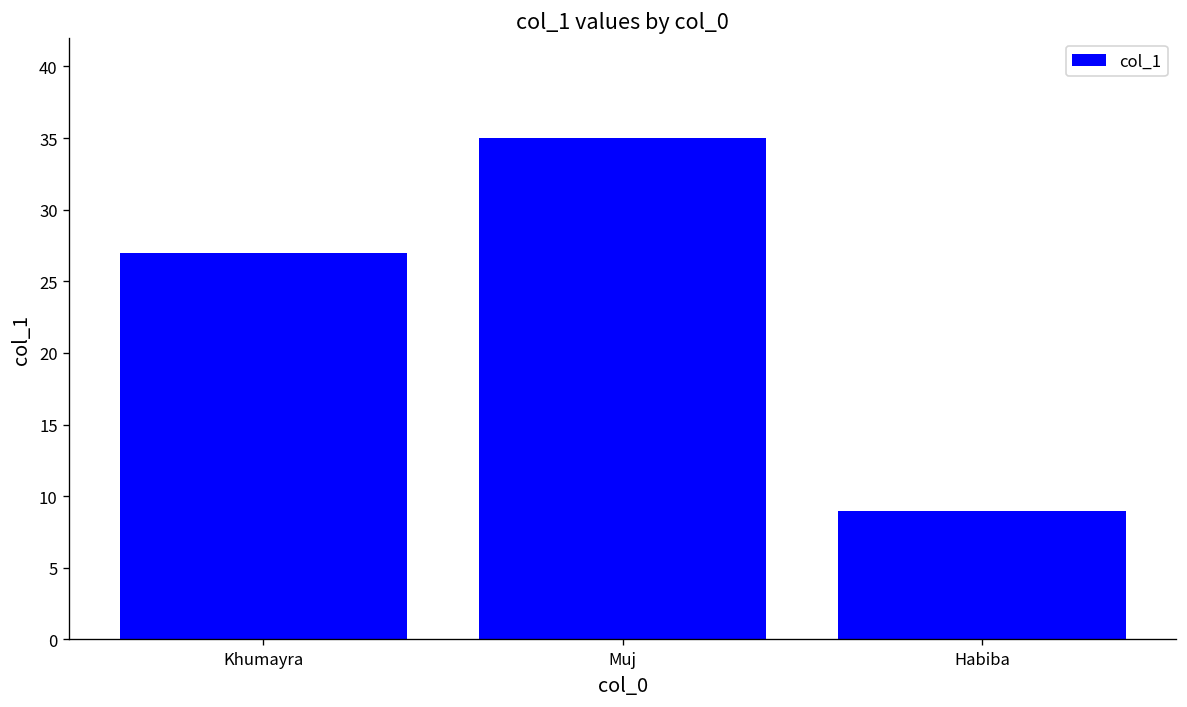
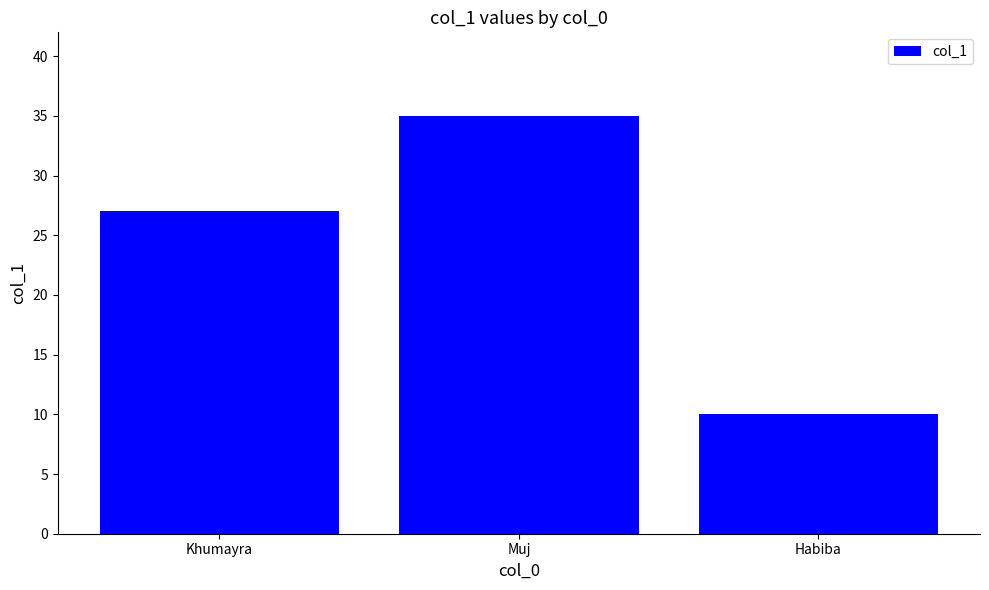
Habiba: 9 -> 10
